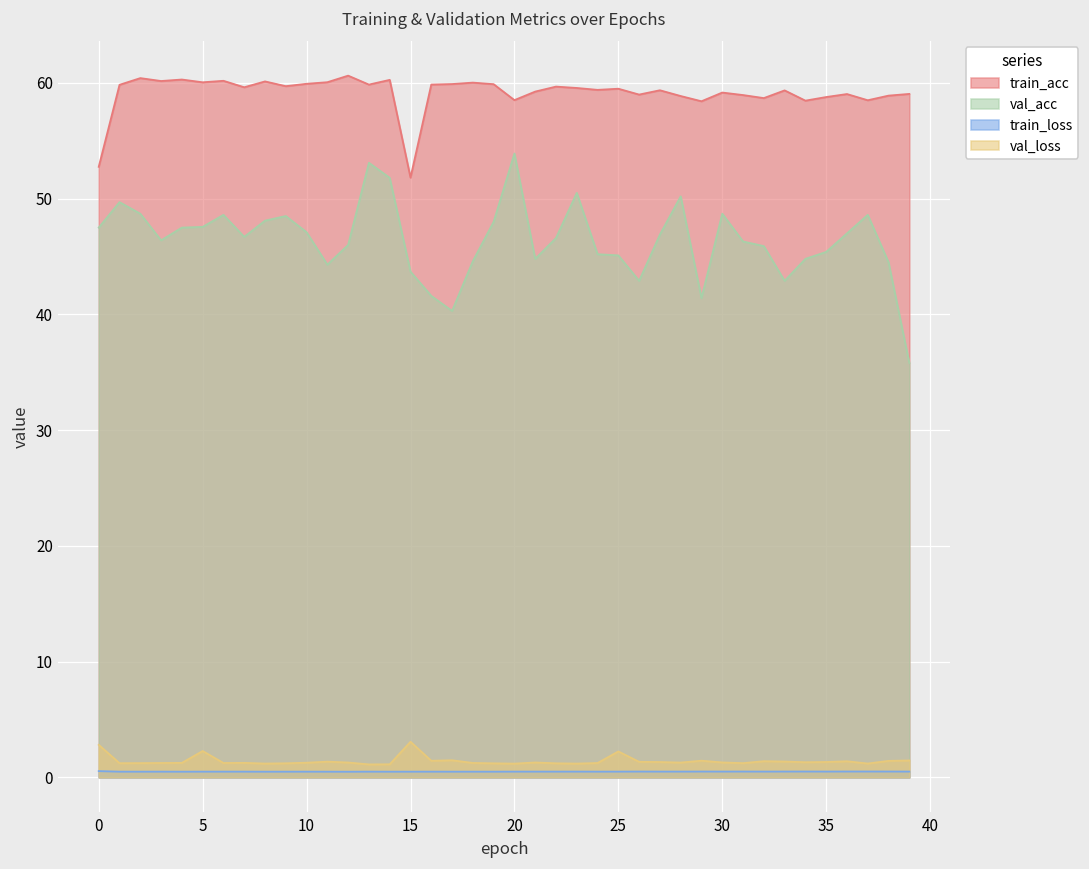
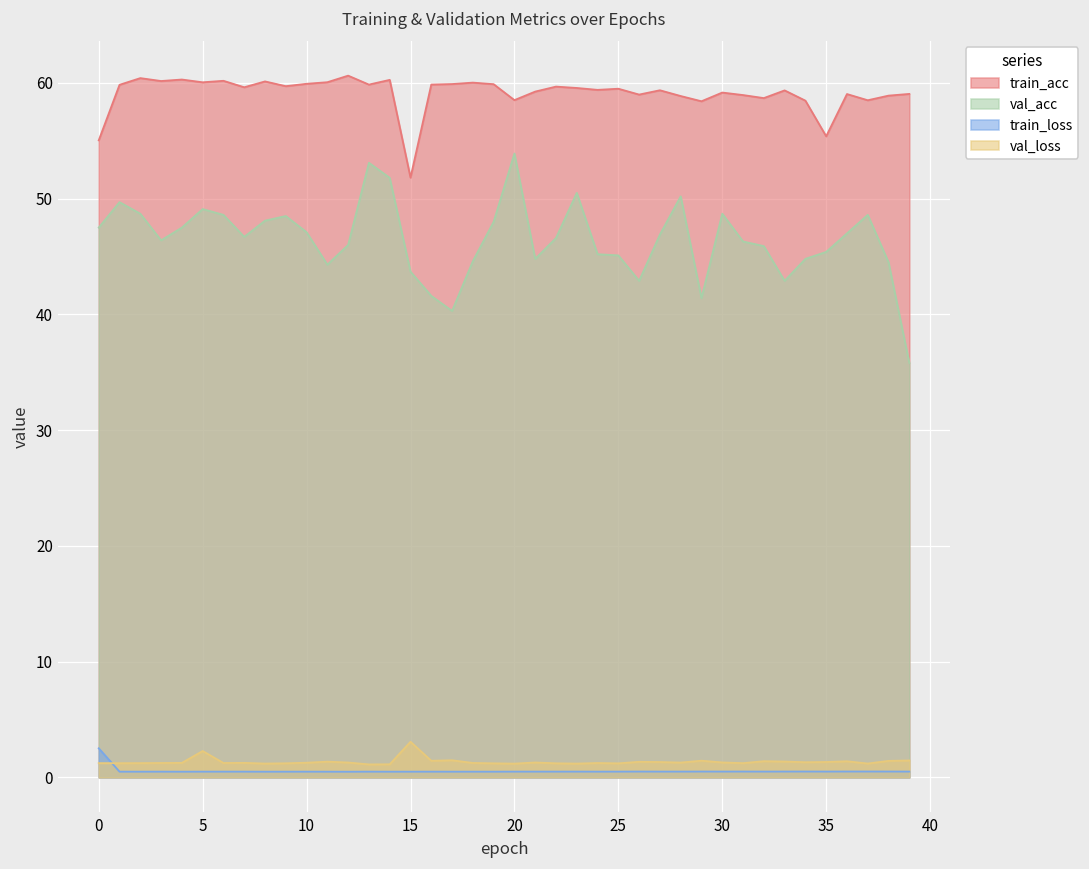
train_acc, 0: 52.8 -> 55.0
train_loss, 0: 0.5 -> 2.5
val_loss, 0: 2.8 -> 1.2
val_acc, 5: 47.6 -> 49.1
val_loss, 25: 2.2 -> 1.2
train_acc, 35: 58.8 -> 55.4
